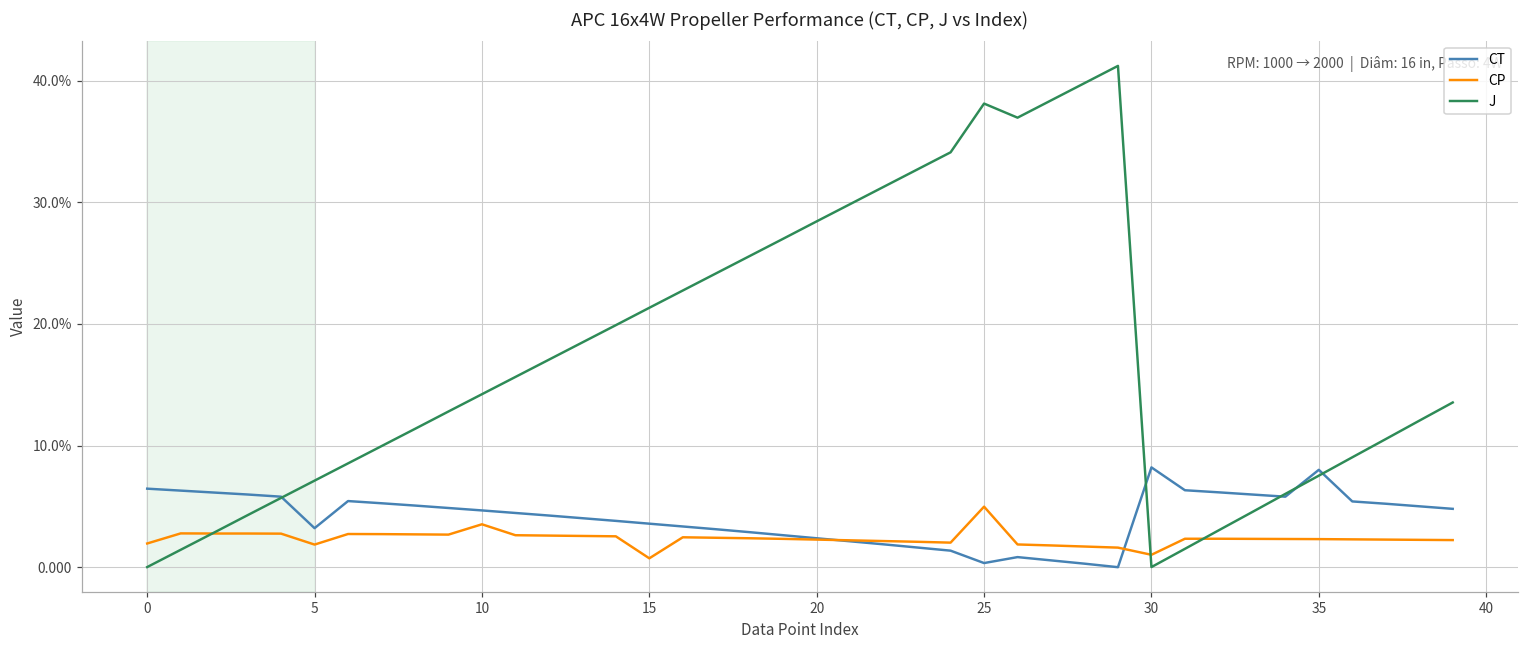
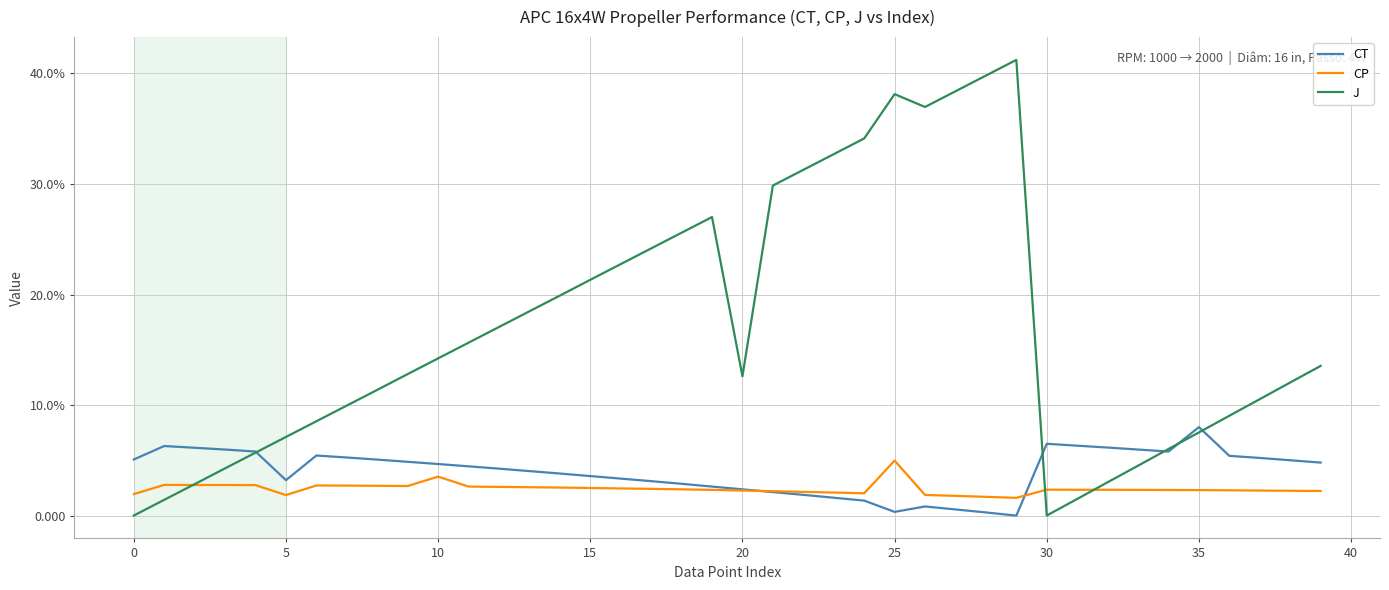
CT, 0: 6.5% -> 5.1%
CP, 15: 0.7% -> 2.5%
J, 20: 28.4% -> 12.6%
CT, 30: 8.2% -> 6.5%
CP, 30: 1.0% -> 2.3%
